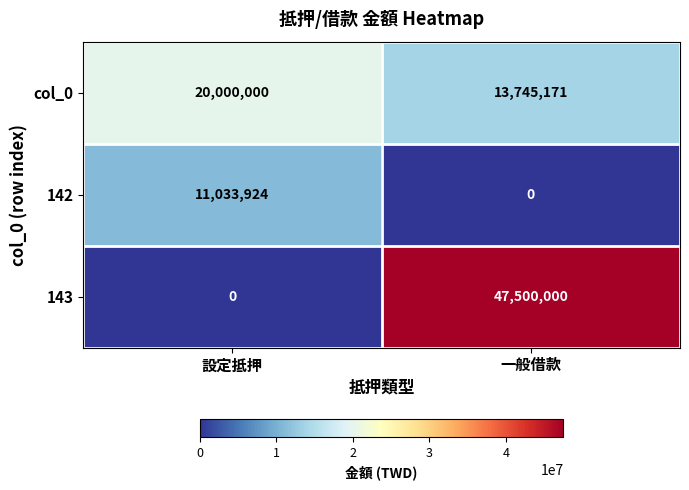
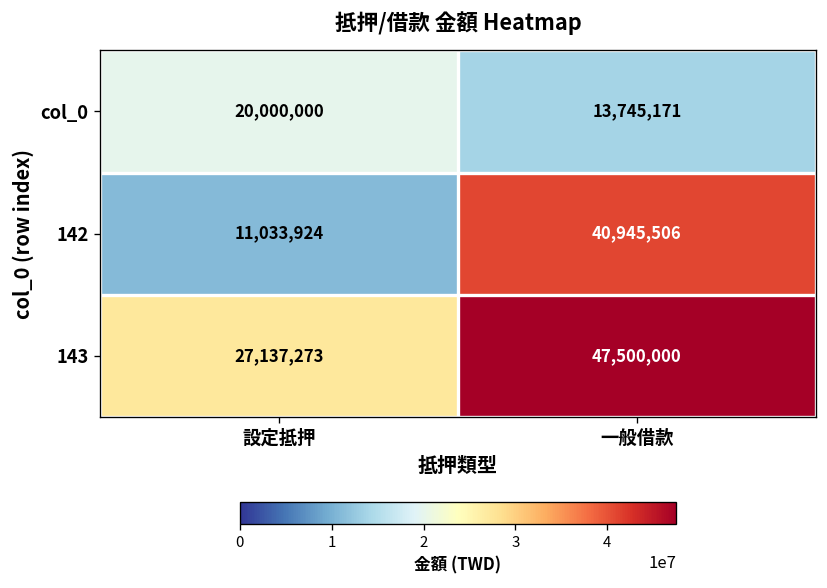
142, 一般借款: 0 -> 40,945,506
143, 設定抵押: 0 -> 27,137,273
